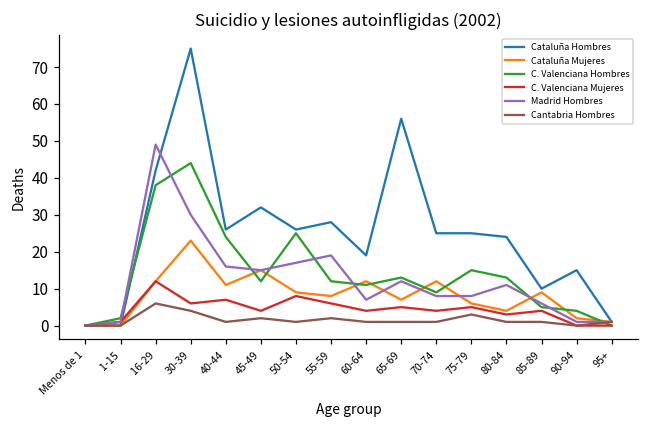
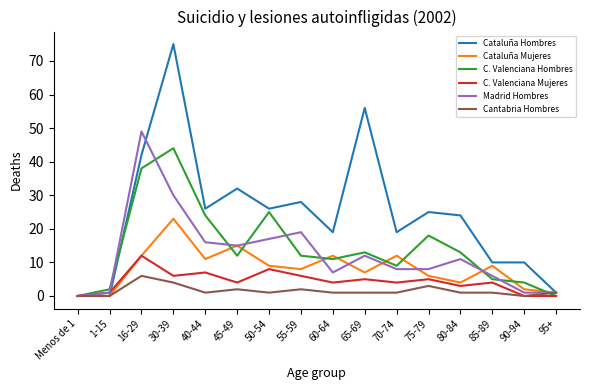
Cataluña Hombres, 70-74: 25 -> 19
C. Valenciana Hombres, 75-79: 15 -> 18
Cataluña Hombres, 90-94: 15 -> 10
